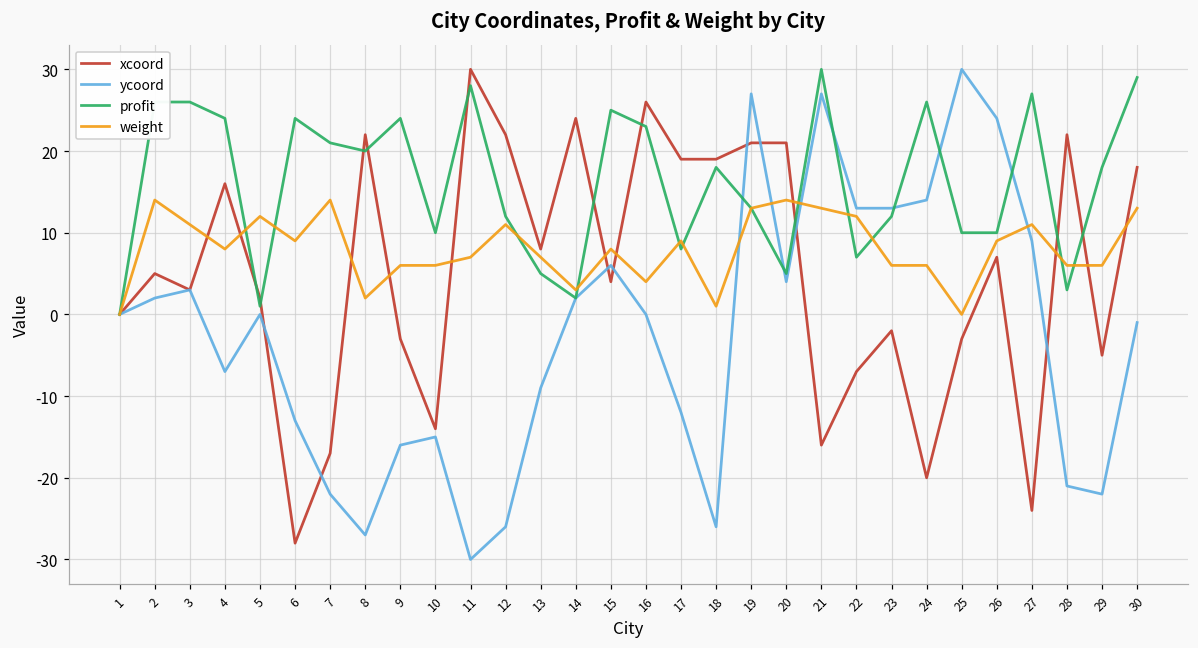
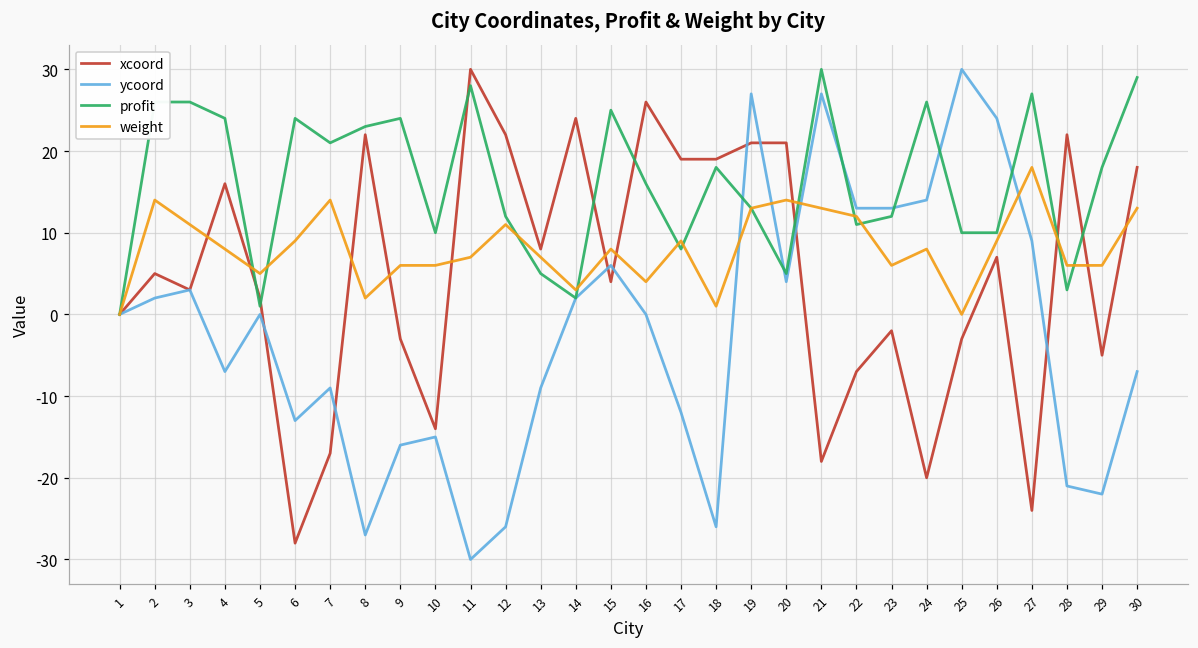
weight, 5: 12 -> 5
ycoord, 7: -22 -> -9
profit, 8: 20 -> 23
profit, 16: 23 -> 16
xcoord, 21: -16 -> -18
profit, 22: 7 -> 11
weight, 24: 6 -> 8
weight, 27: 11 -> 18
ycoord, 30: -1 -> -7
